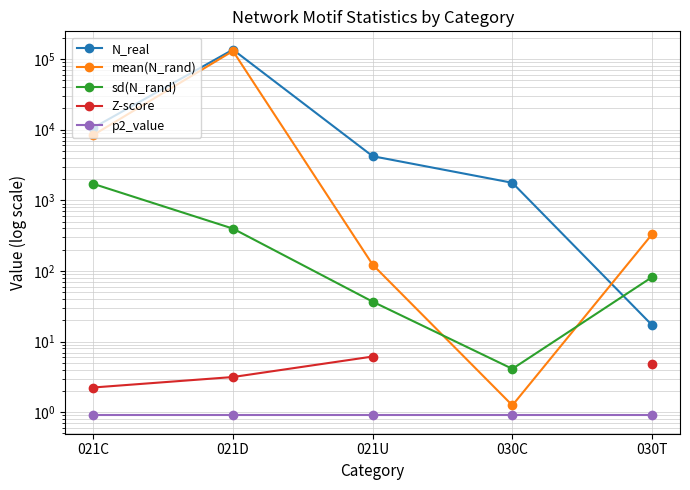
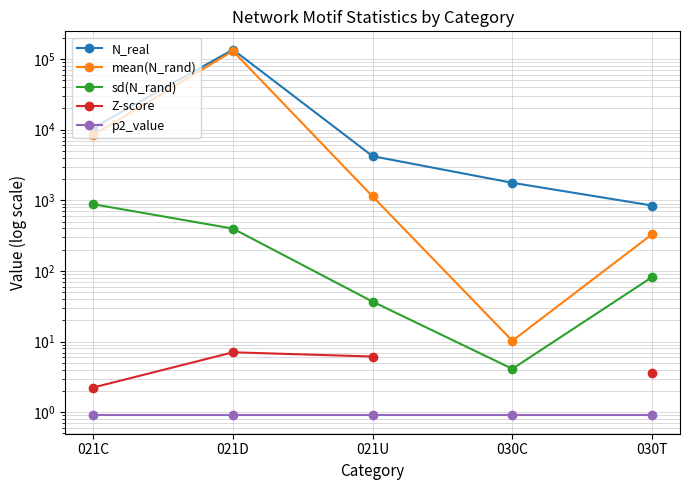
sd(N_rand), 021C: 1700 -> 900
Z-score, 021D: 3 -> 7
mean(N_rand), 021U: 120 -> 1100
mean(N_rand), 030C: 1.3 -> 10
N_real, 030T: 17 -> 800
Z-score, 030T: 5 -> 4
